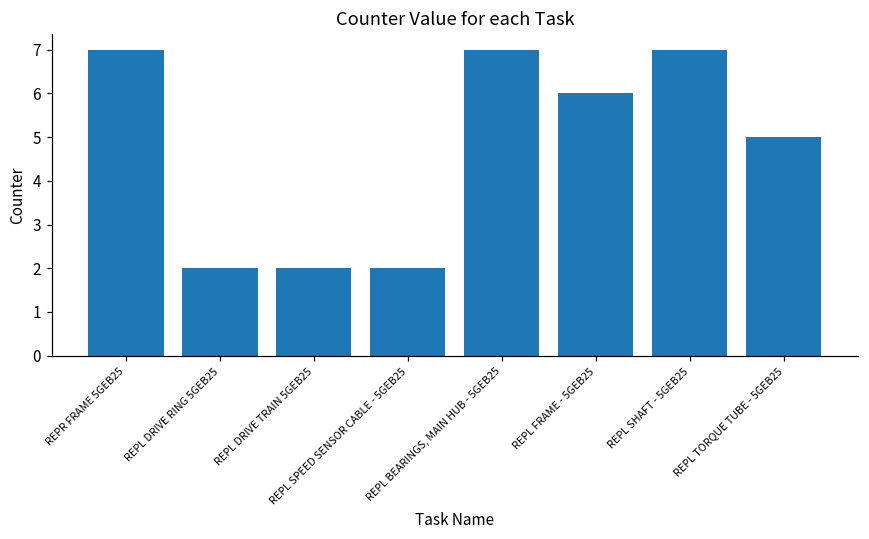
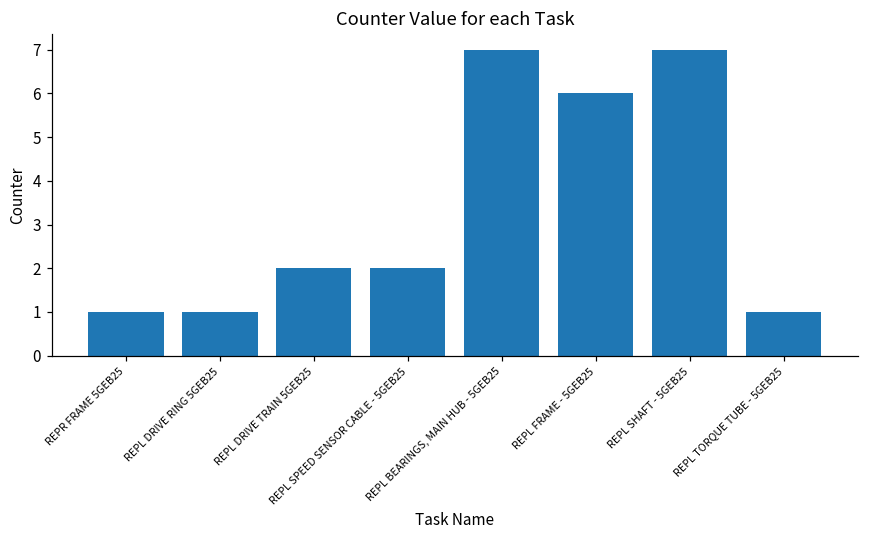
REPR FRAME 5GEB25: 7 -> 1
REPL DRIVE RING 5GEB25: 2 -> 1
REPL TORQUE TUBE - 5GEB25: 5 -> 1
